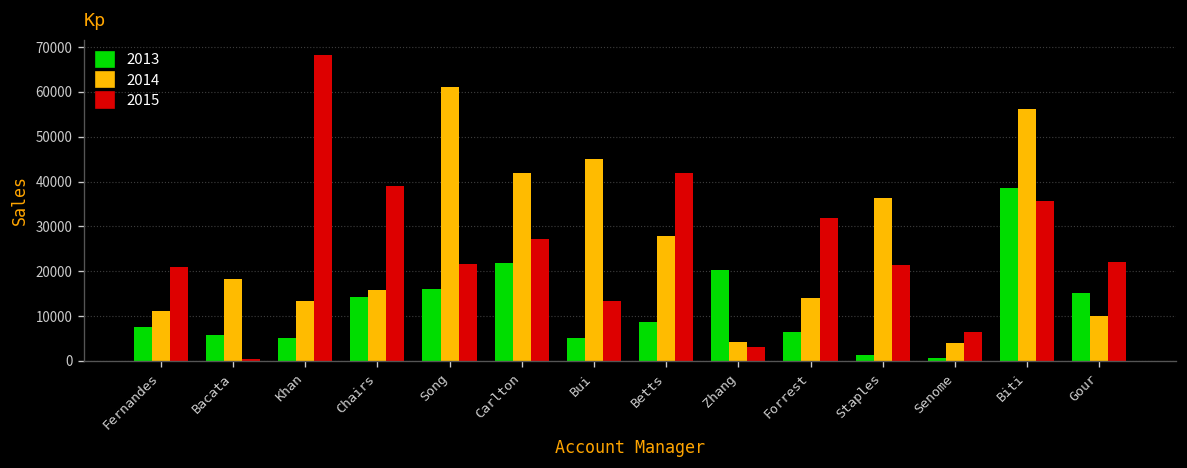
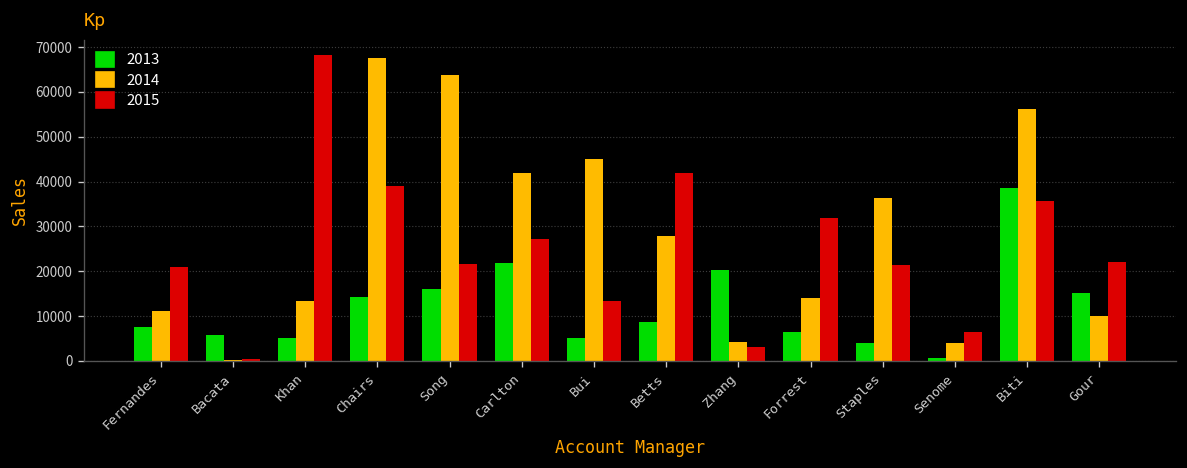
2014, Bacata: 18000 -> 0
2014, Chairs: 16000 -> 67000
2014, Song: 61000 -> 64000
2013, Staples: 1000 -> 4000
